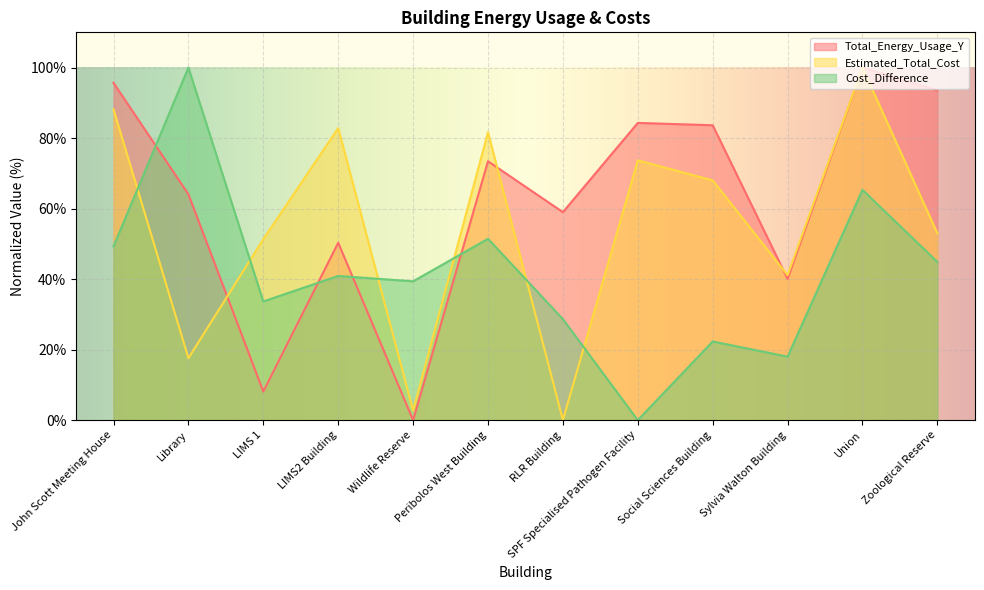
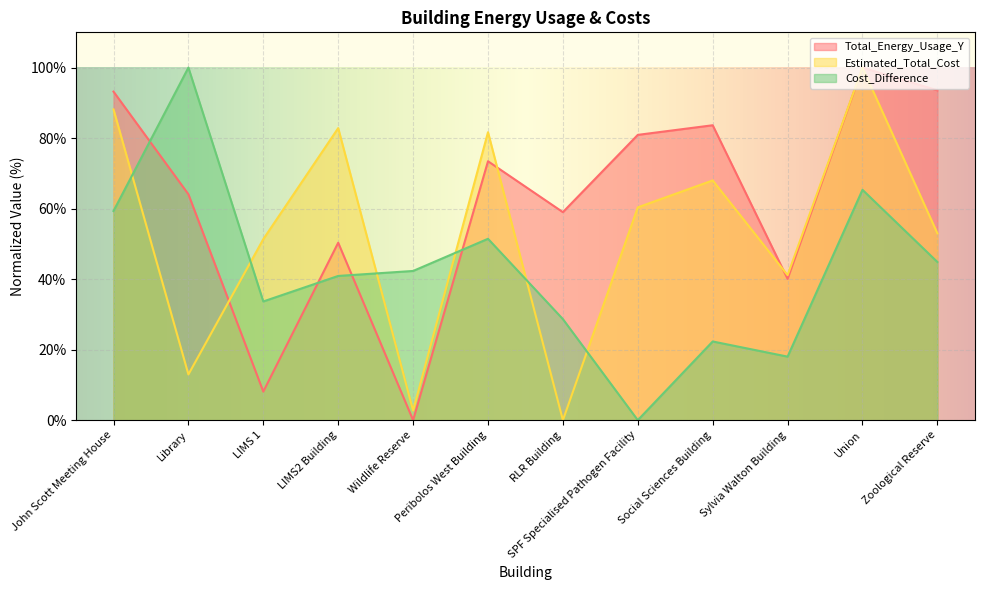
Total_Energy_Usage_Y, John Scott Meeting House: 96% -> 93%
Cost_Difference, John Scott Meeting House: 49% -> 59%
Estimated_Total_Cost, Library: 18% -> 13%
Cost_Difference, Wildlife Reserve: 39% -> 42%
Total_Energy_Usage_Y, SPF Specialised Pathogen Facility: 84% -> 81%
Estimated_Total_Cost, SPF Specialised Pathogen Facility: 74% -> 60%
